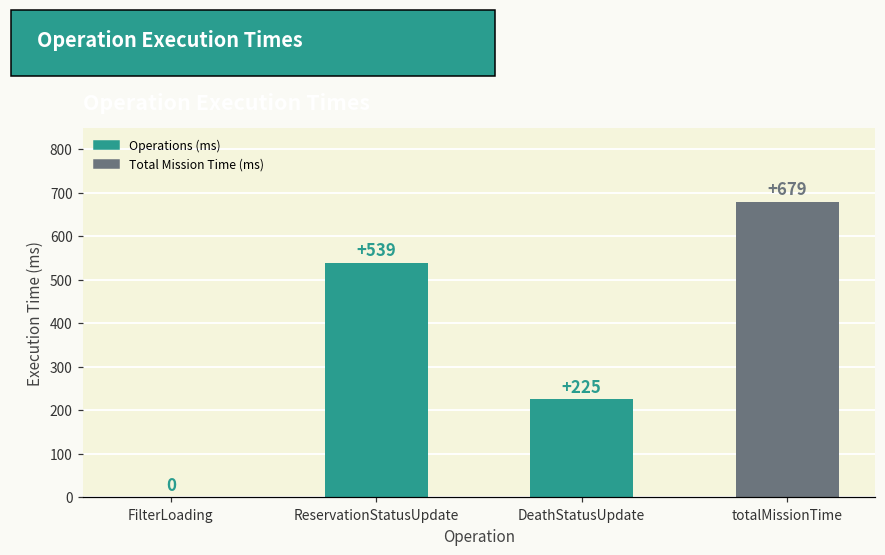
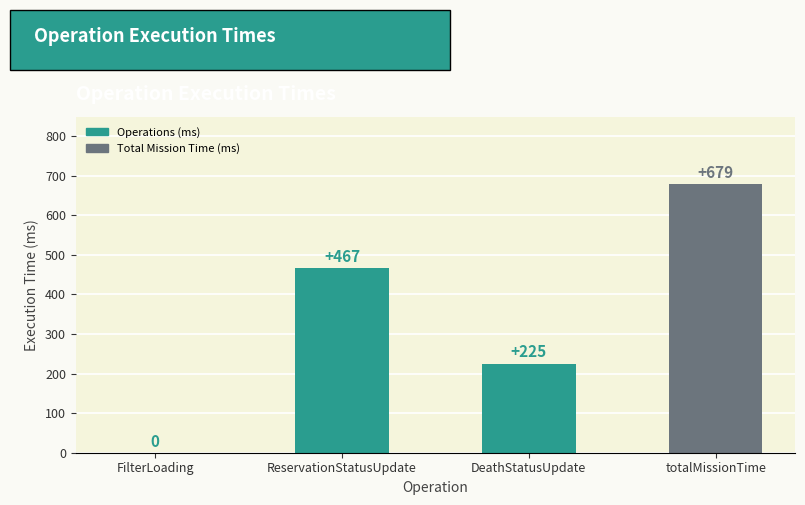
ReservationStatusUpdate: +539 -> +467
